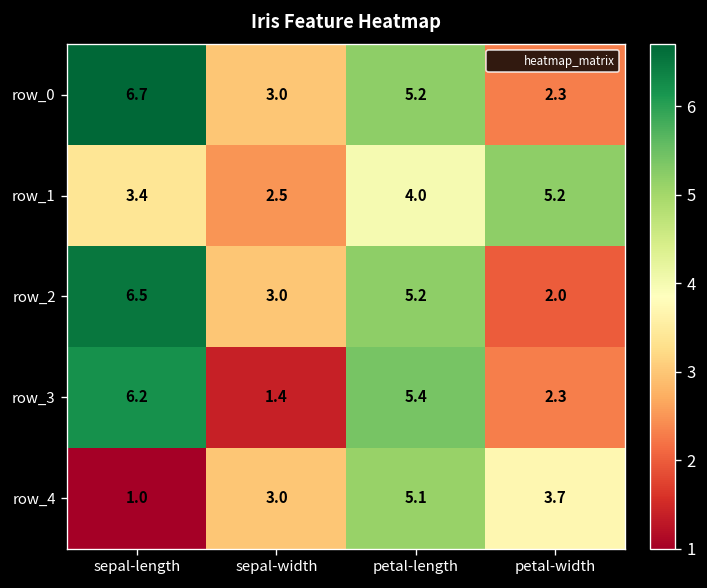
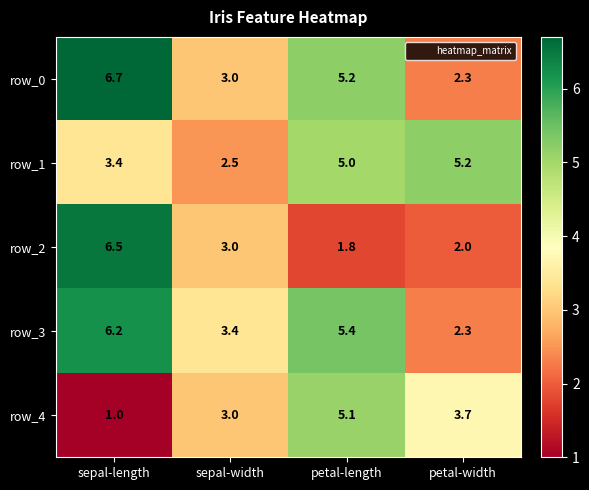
row_1, petal-length: 4.0 -> 5.0
row_2, petal-length: 5.2 -> 1.8
row_3, sepal-width: 1.4 -> 3.4
